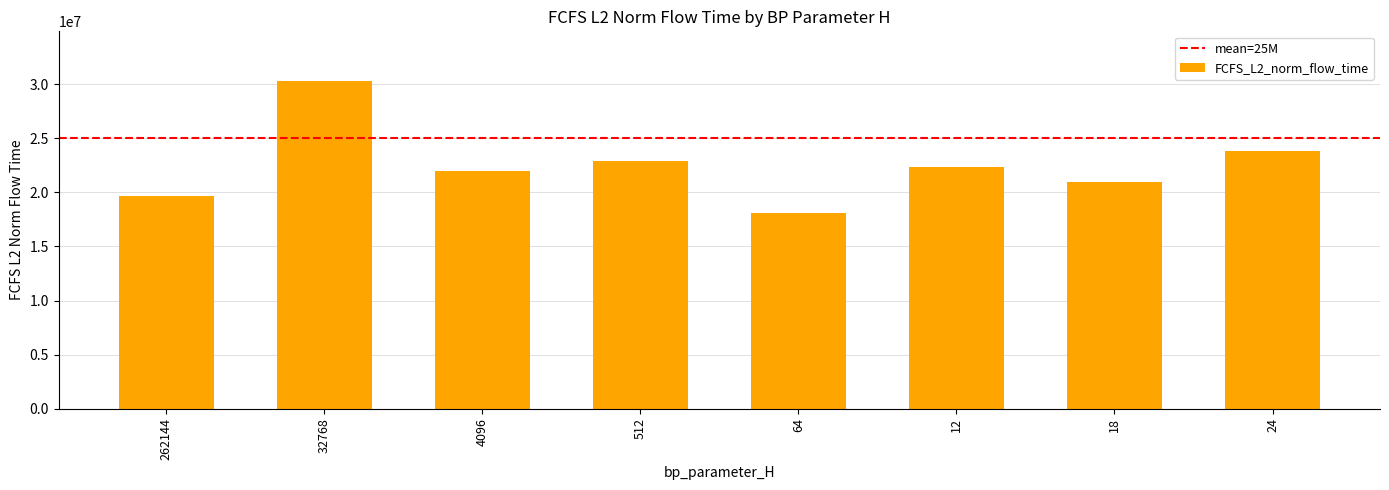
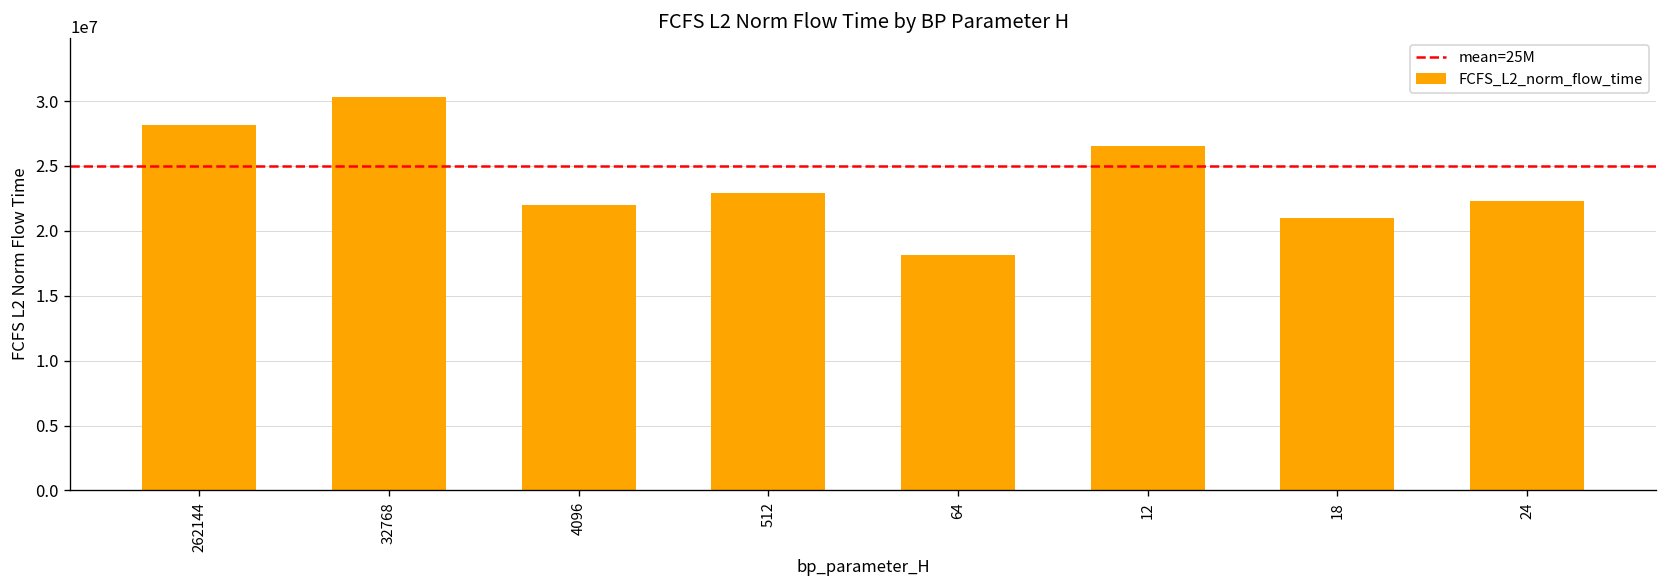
262144: 19600000 -> 28200000
12: 22300000 -> 26500000
24: 23800000 -> 22300000
